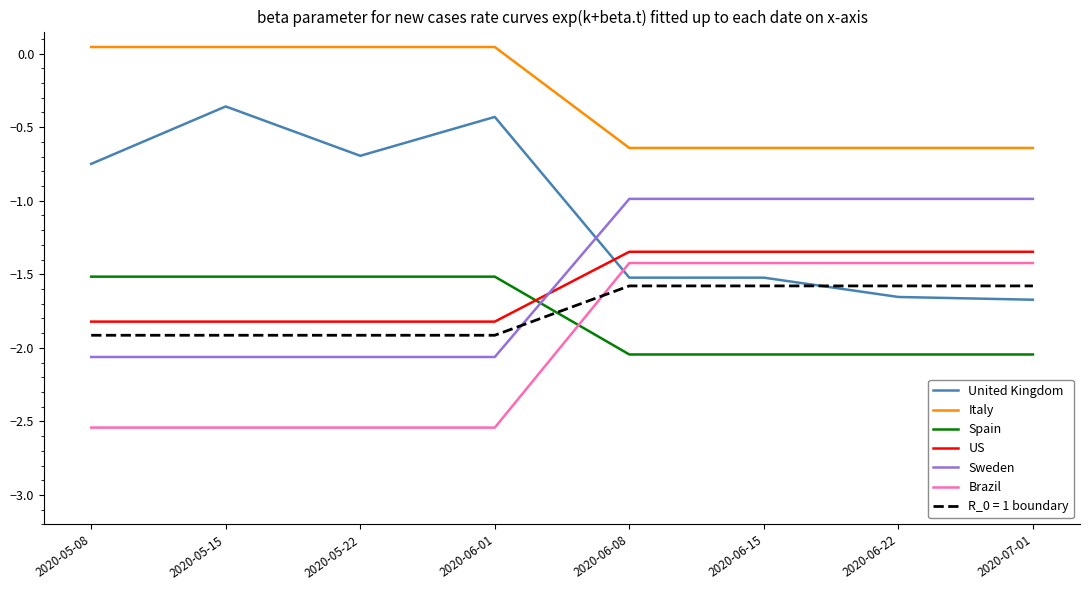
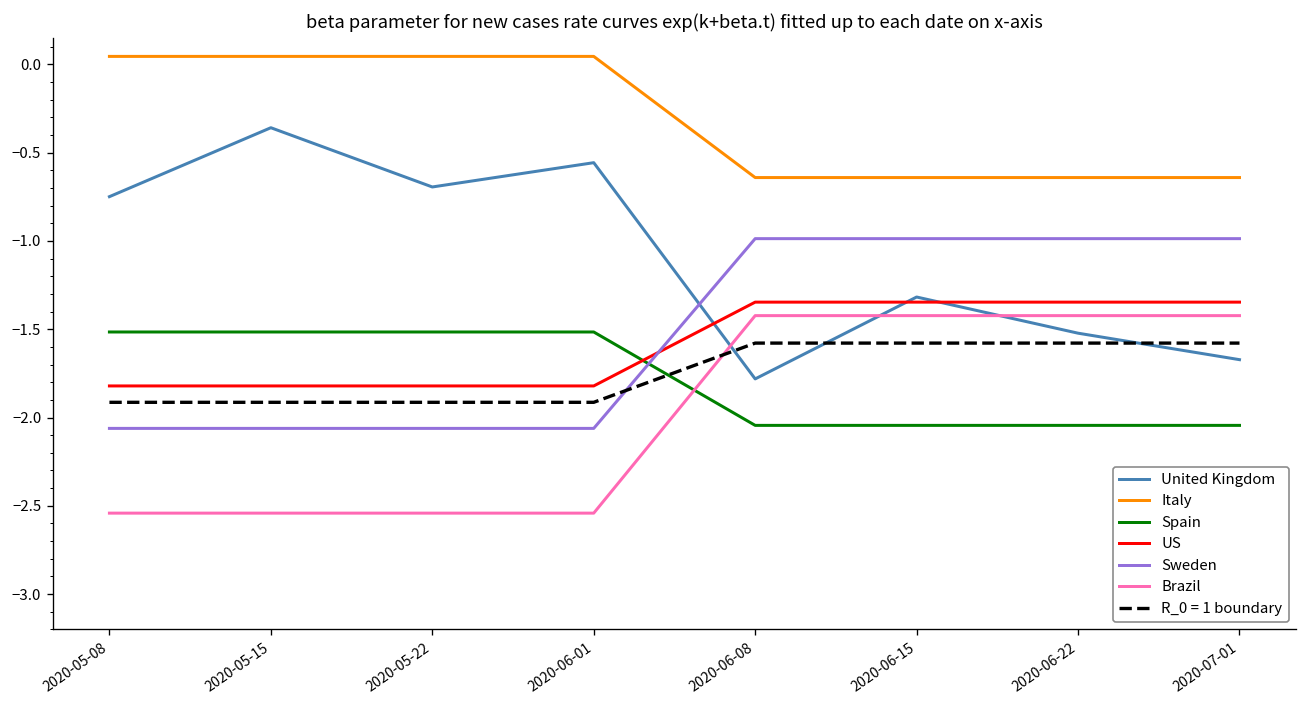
United Kingdom, 2020-06-01: -0.43 -> -0.56
United Kingdom, 2020-06-08: -1.52 -> -1.78
United Kingdom, 2020-06-15: -1.52 -> -1.32
United Kingdom, 2020-06-22: -1.65 -> -1.52
